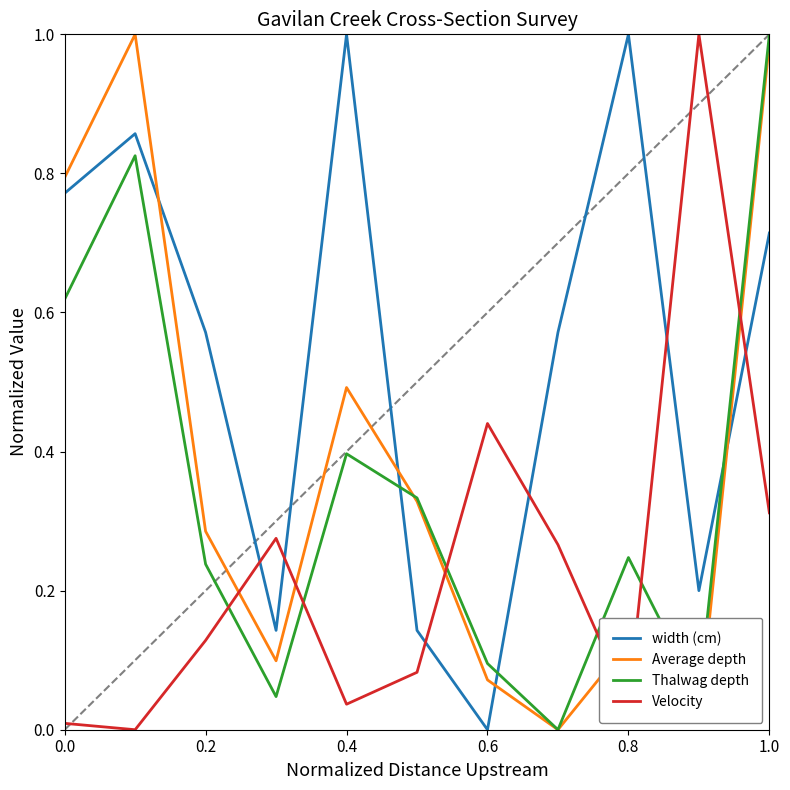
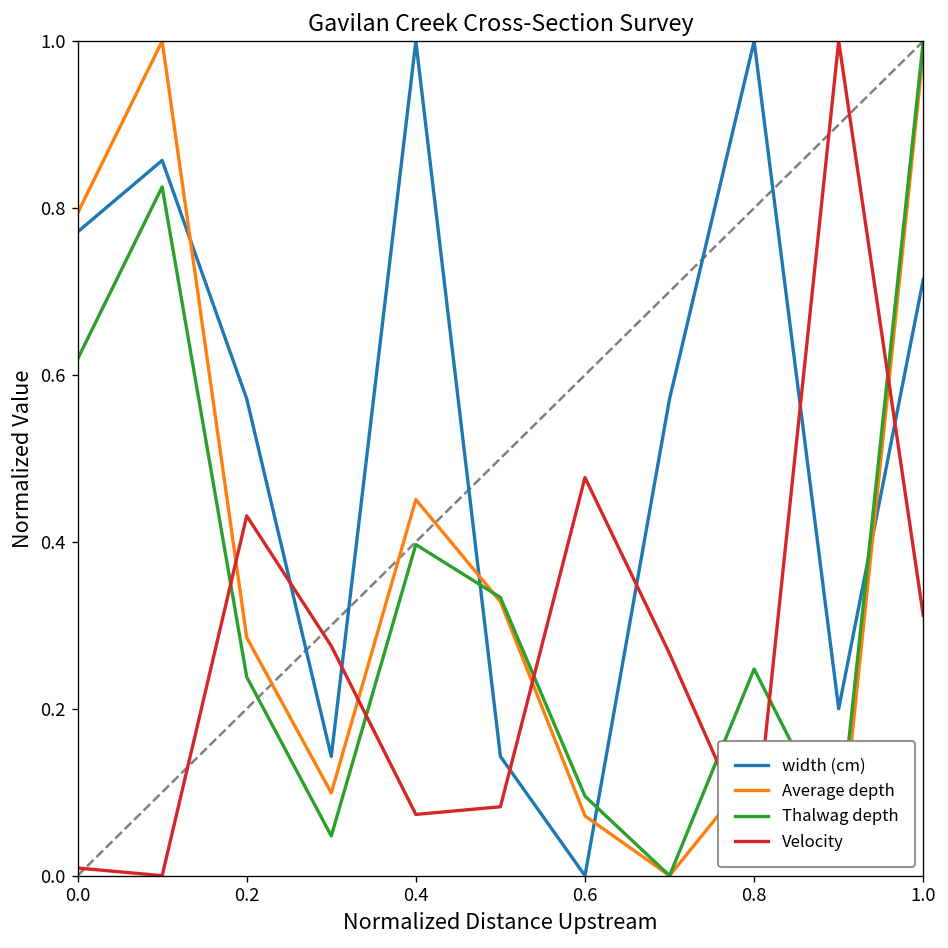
Velocity, 0.2: 0.13 -> 0.43
Average depth, 0.4: 0.49 -> 0.45
Velocity, 0.4: 0.04 -> 0.07
Velocity, 0.6: 0.44 -> 0.48
